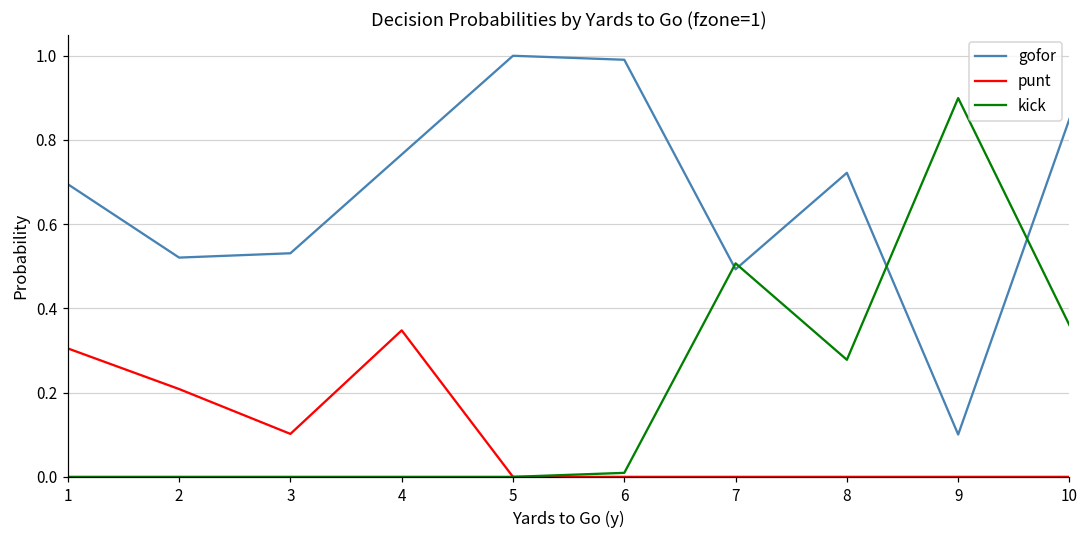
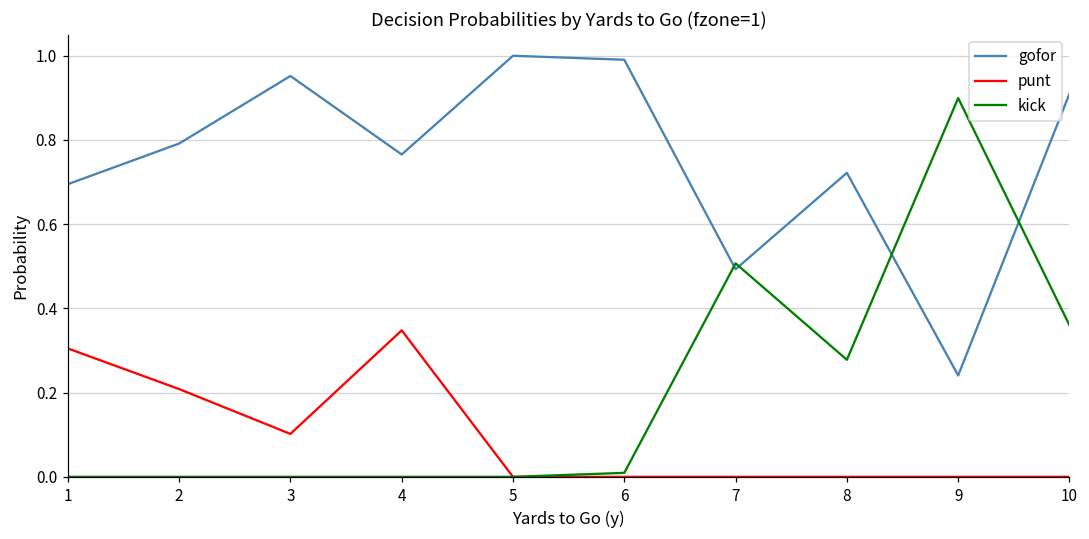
gofor, 2: 0.52 -> 0.79
gofor, 3: 0.53 -> 0.95
gofor, 9: 0.10 -> 0.24
gofor, 10: 0.85 -> 0.91
